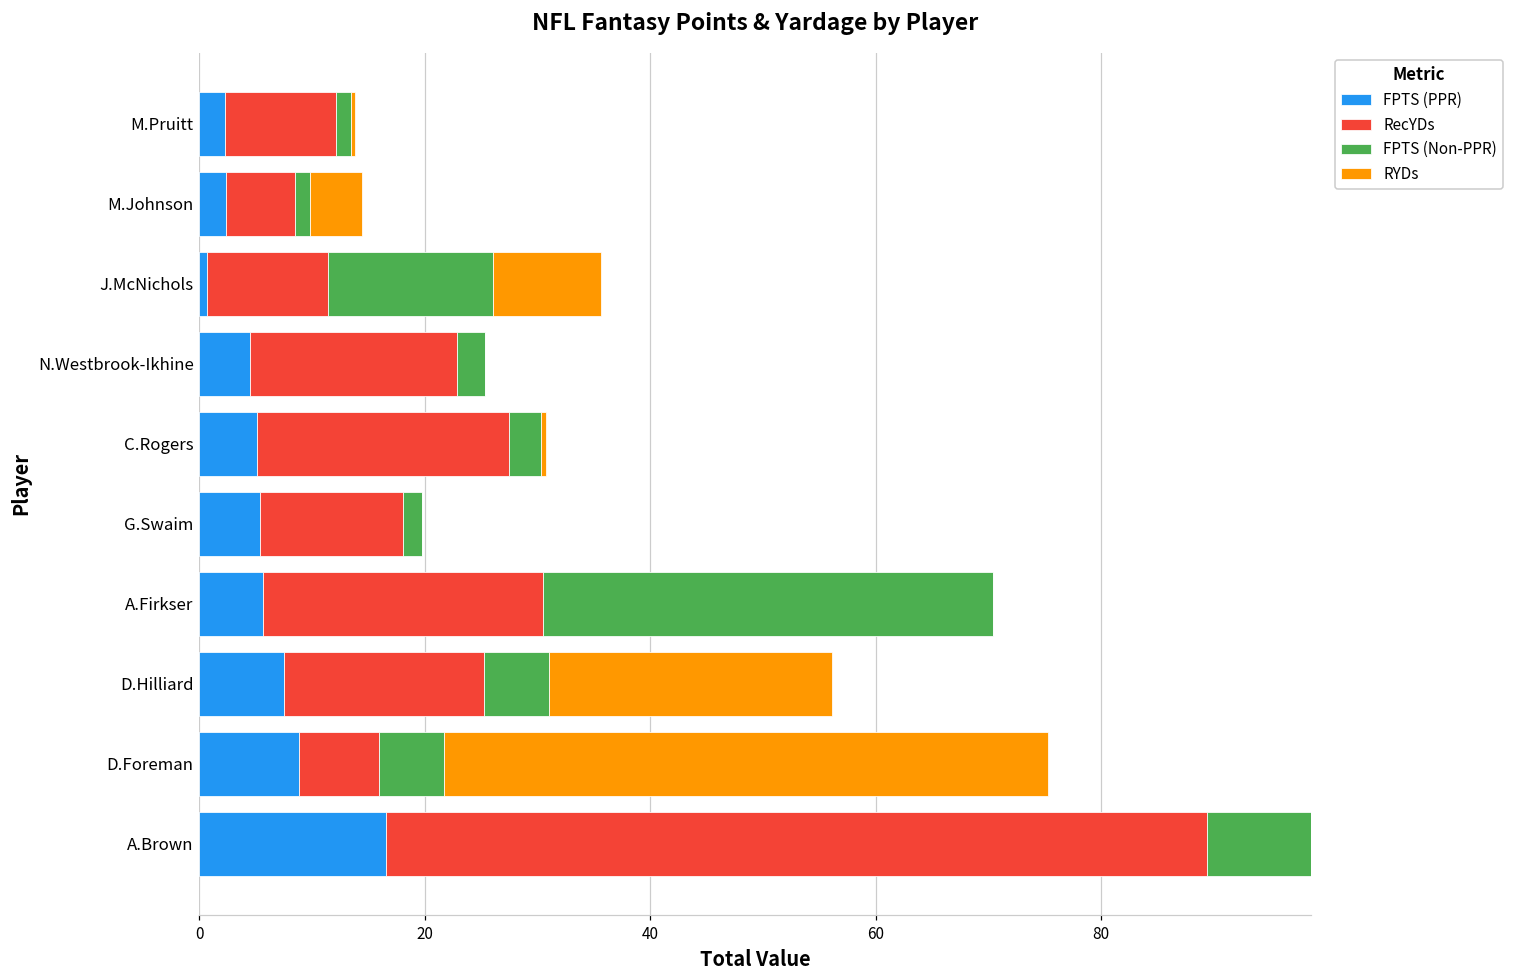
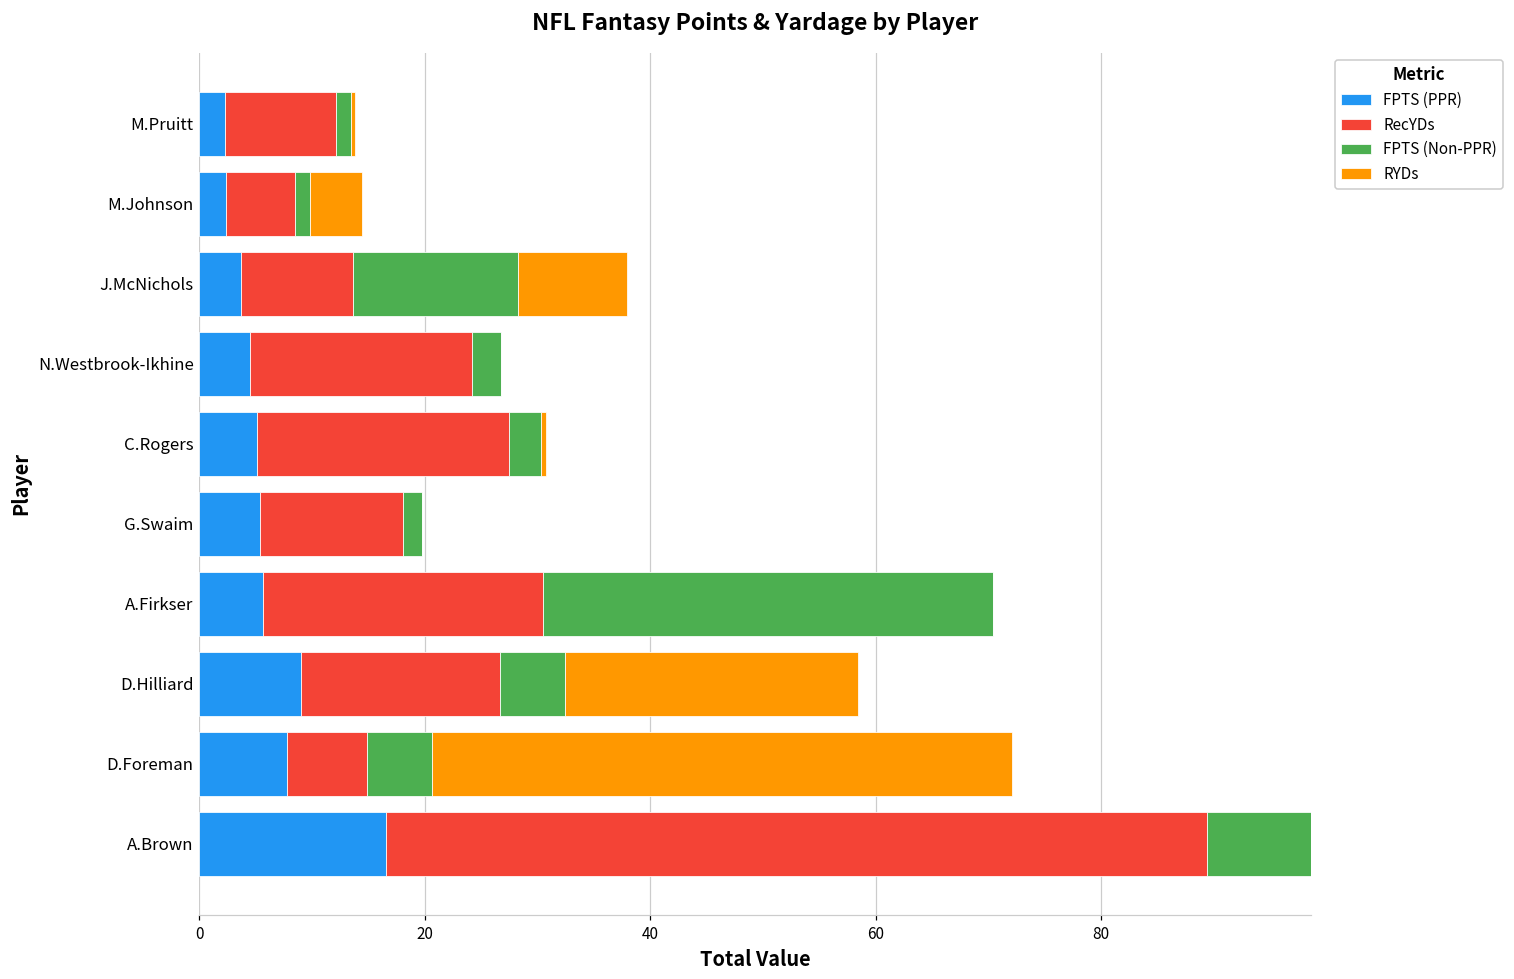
FPTS (PPR), J.McNichols: 0.7 -> 3.8
RecYDs, J.McNichols: 10.7 -> 9.9
RecYDs, N.Westbrook-Ikhine: 18.4 -> 19.8
FPTS (PPR), D.Hilliard: 7.6 -> 9.0
RYDs, D.Hilliard: 25.1 -> 26.0
FPTS (PPR), D.Foreman: 8.9 -> 7.8
RYDs, D.Foreman: 53.6 -> 51.4
